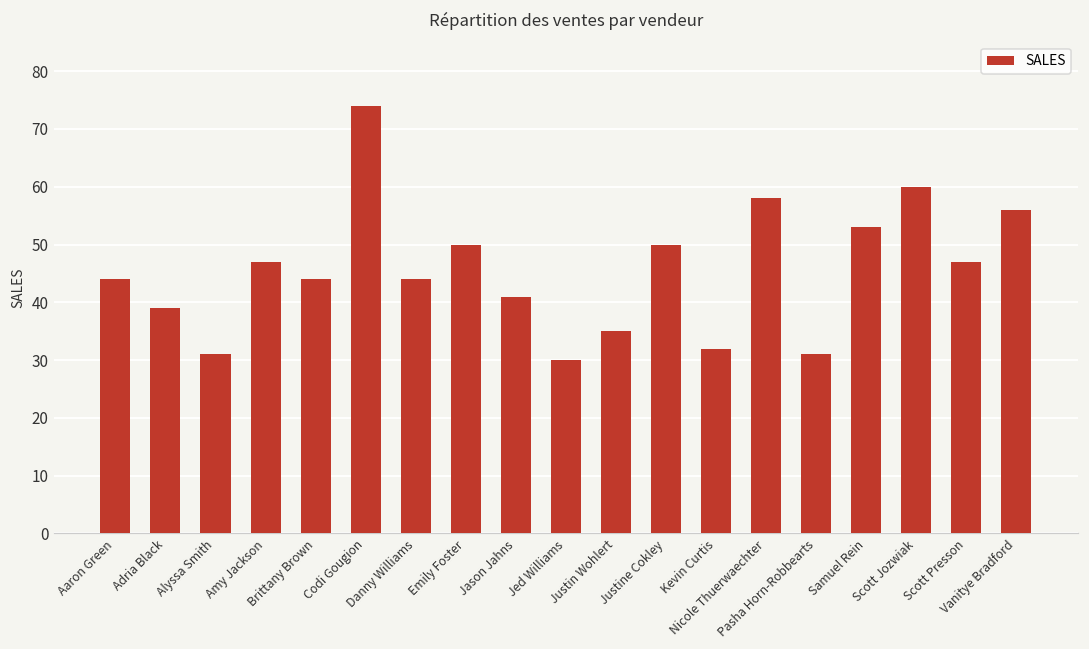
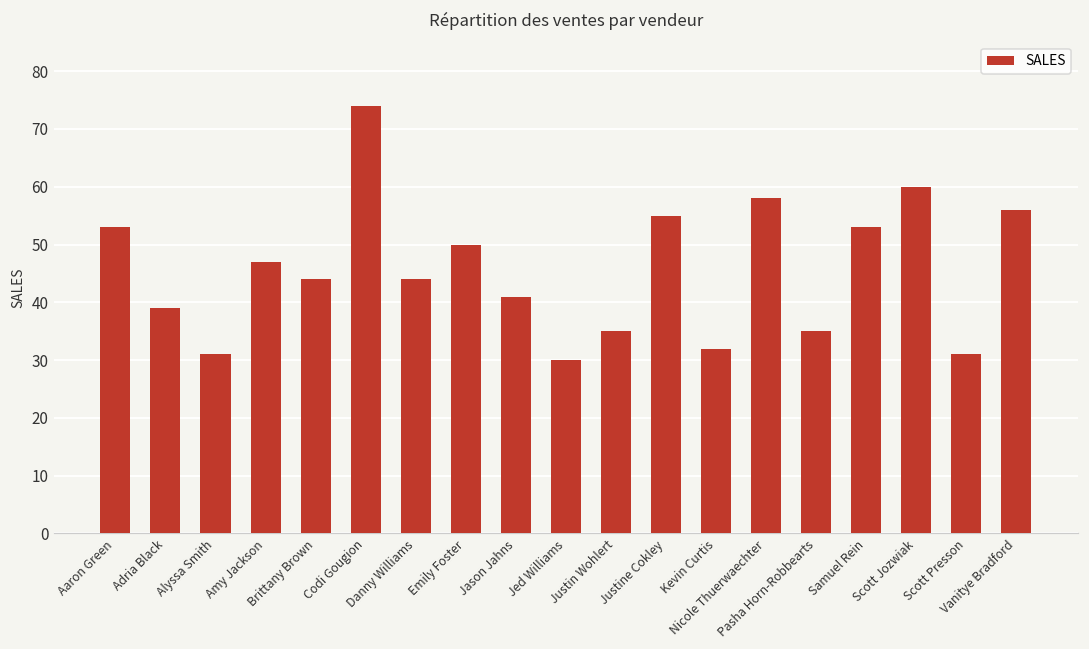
Aaron Green: 44 -> 53
Justine Cokley: 50 -> 55
Pasha Horn-Robbearts: 31 -> 35
Scott Presson: 47 -> 31
